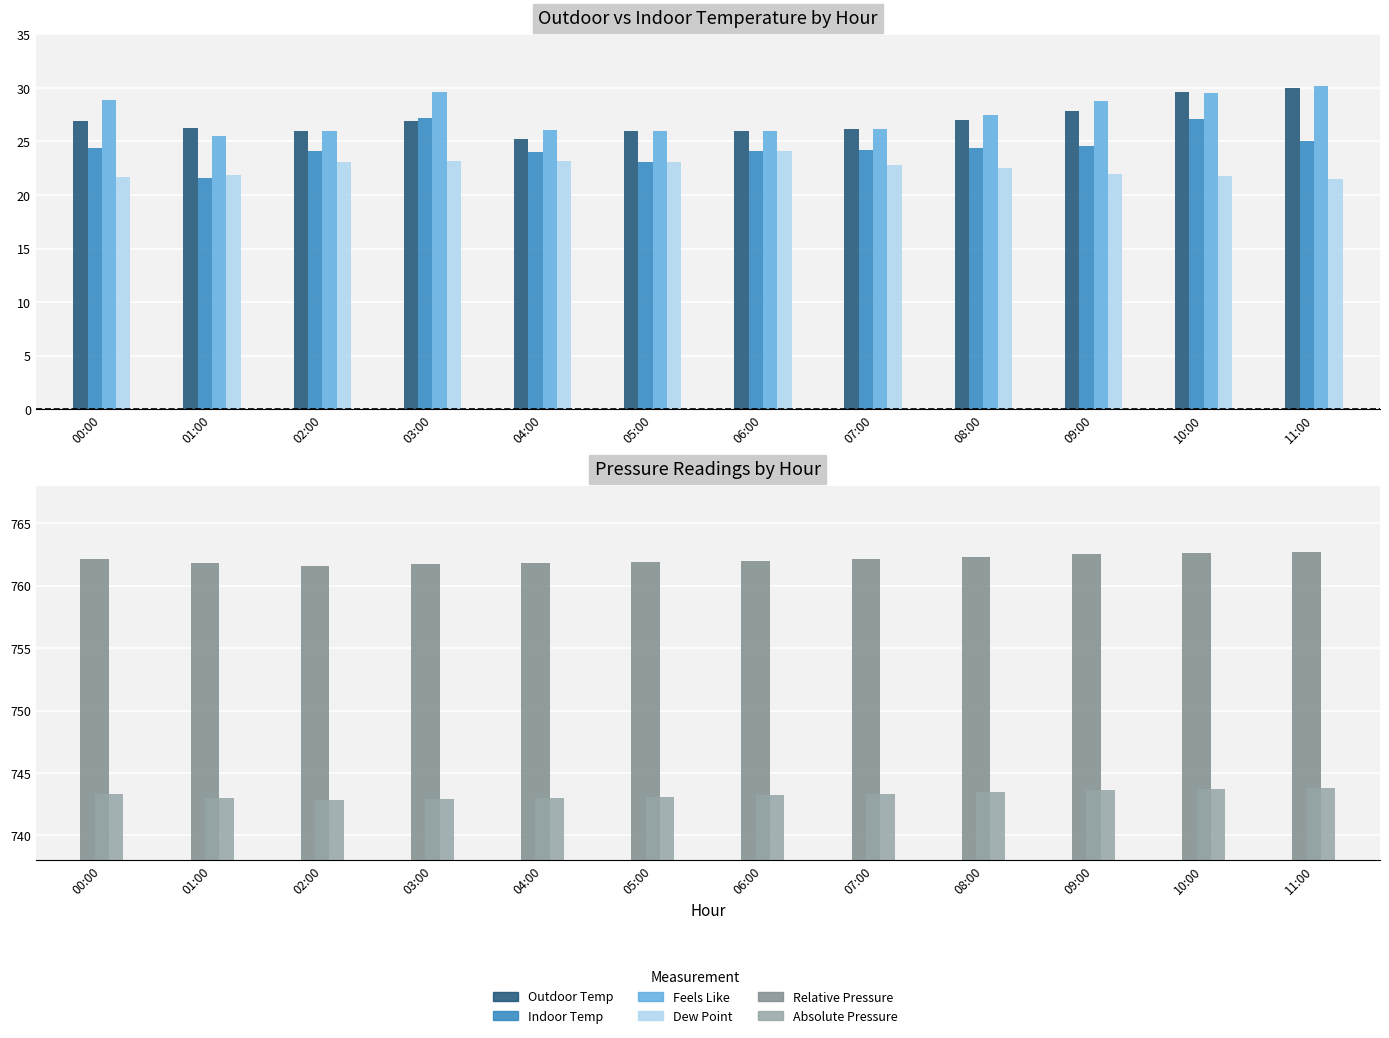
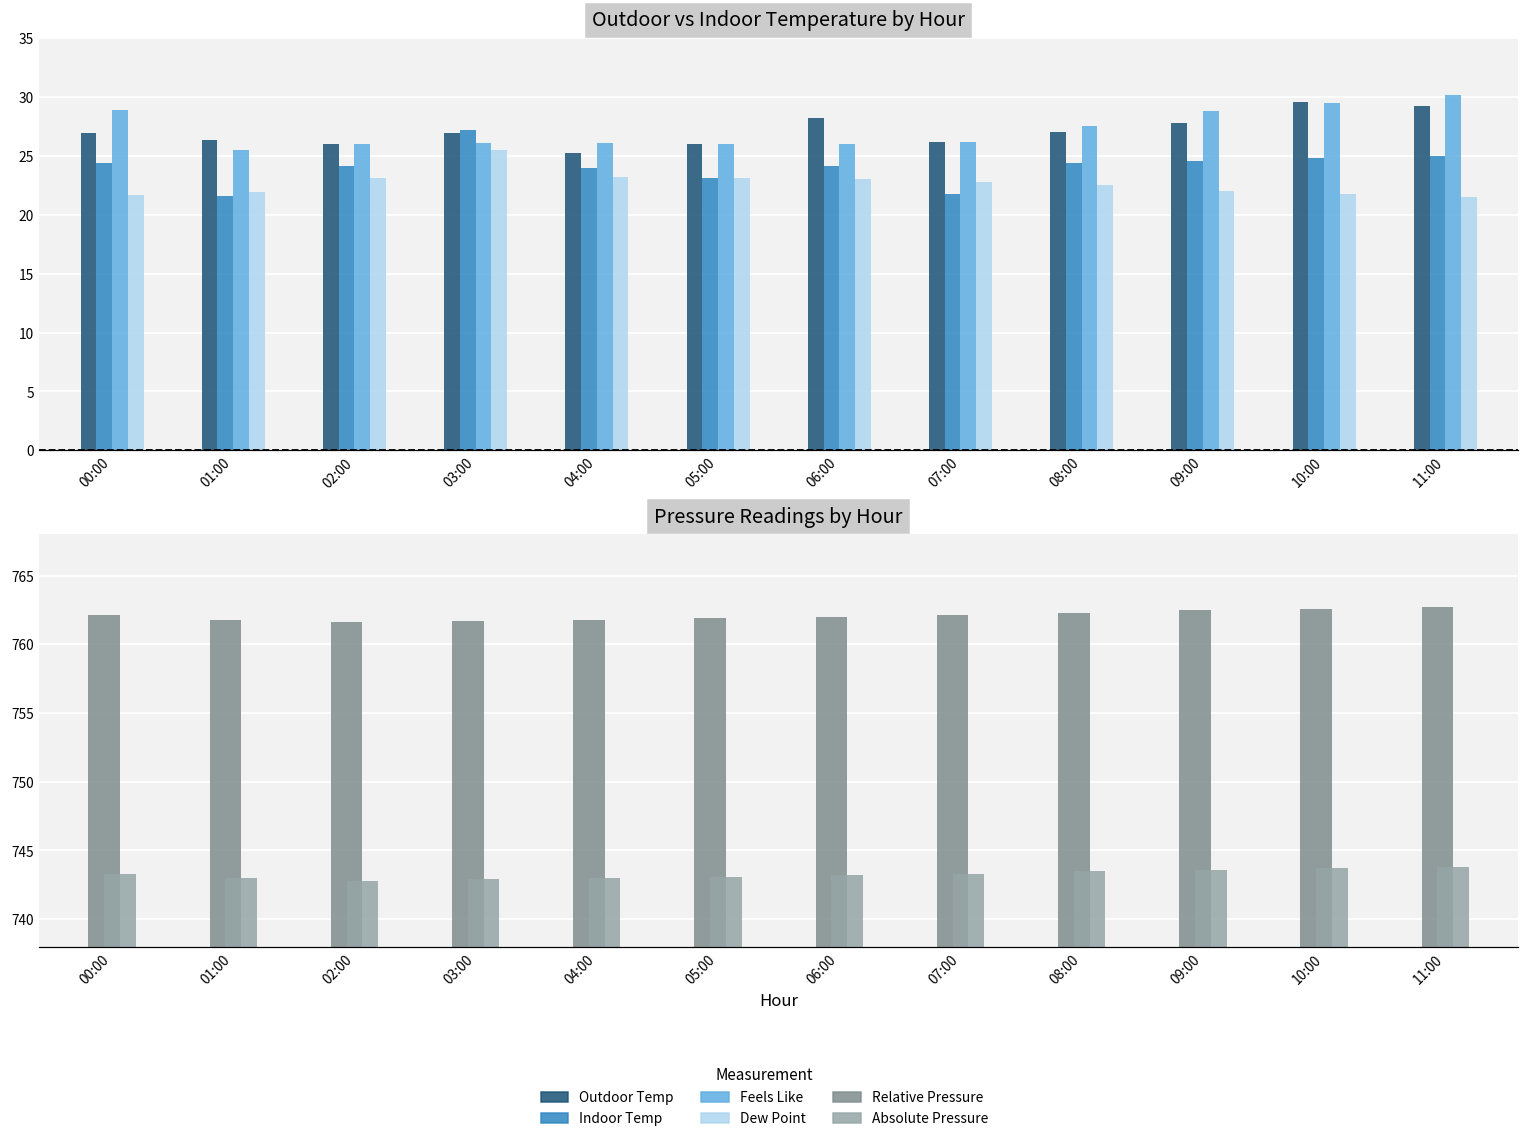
Outdoor vs Indoor Temperature by Hour, Feels Like, 03:00: 29.6 -> 26.1
Outdoor vs Indoor Temperature by Hour, Dew Point, 03:00: 23.2 -> 25.5
Outdoor vs Indoor Temperature by Hour, Outdoor Temp, 06:00: 26.0 -> 28.2
Outdoor vs Indoor Temperature by Hour, Dew Point, 06:00: 24.1 -> 23.0
Outdoor vs Indoor Temperature by Hour, Indoor Temp, 07:00: 24.2 -> 21.8
Outdoor vs Indoor Temperature by Hour, Indoor Temp, 10:00: 27.1 -> 24.8
Outdoor vs Indoor Temperature by Hour, Outdoor Temp, 11:00: 30.0 -> 29.2
